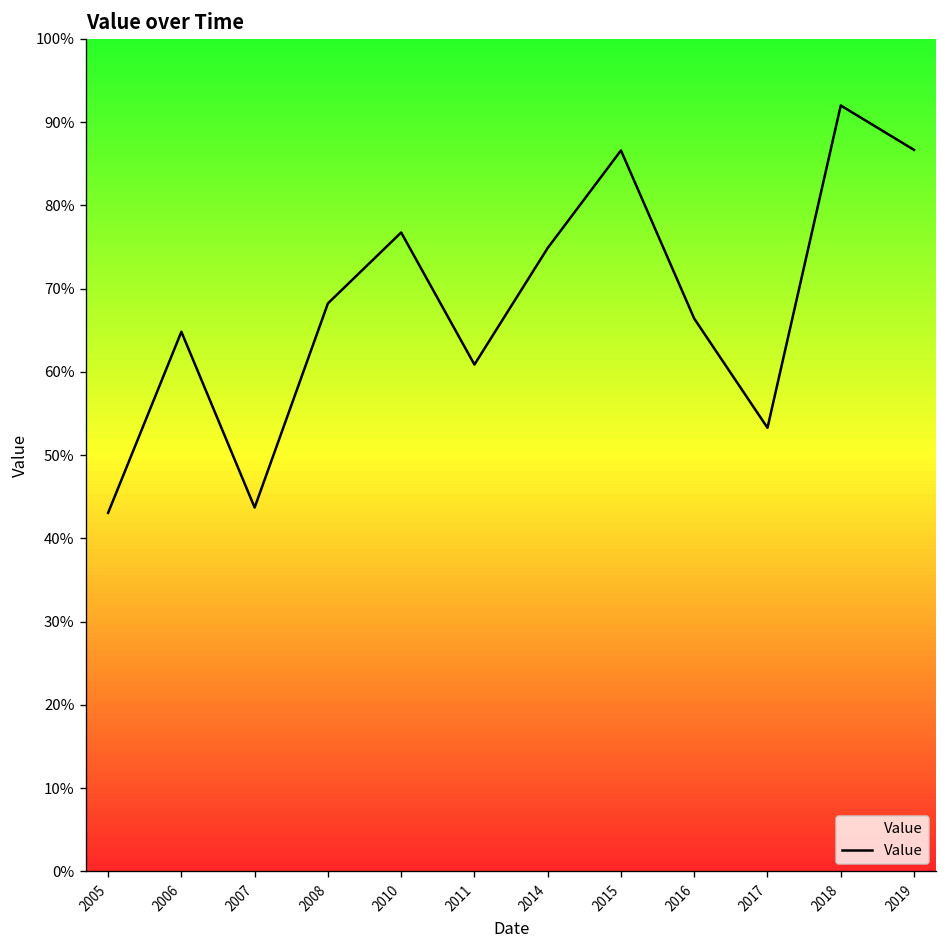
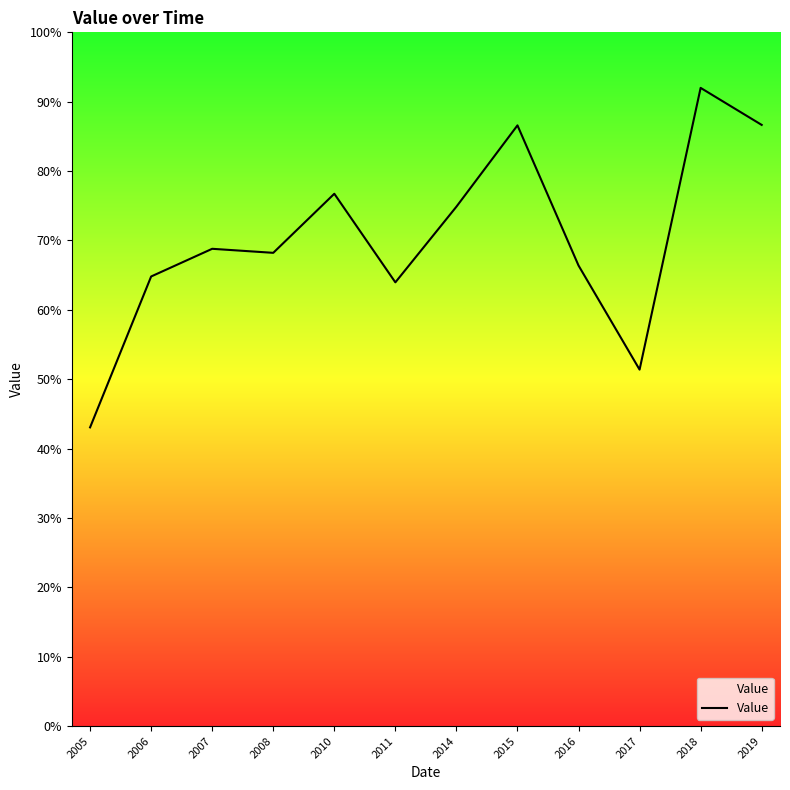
2007: 44% -> 69%
2011: 61% -> 64%
2017: 53% -> 51%
